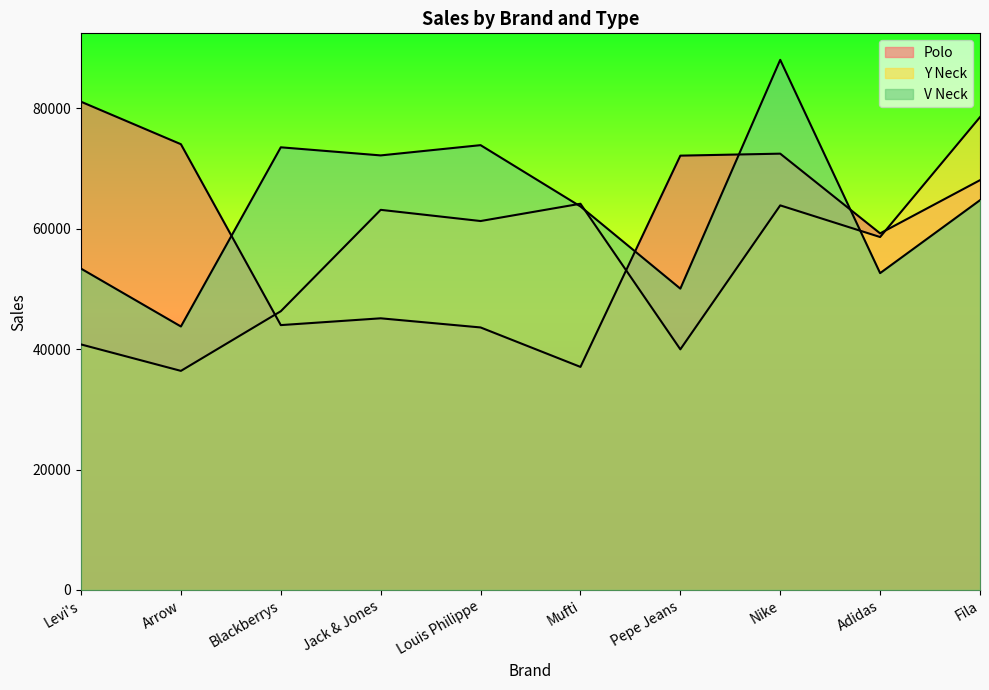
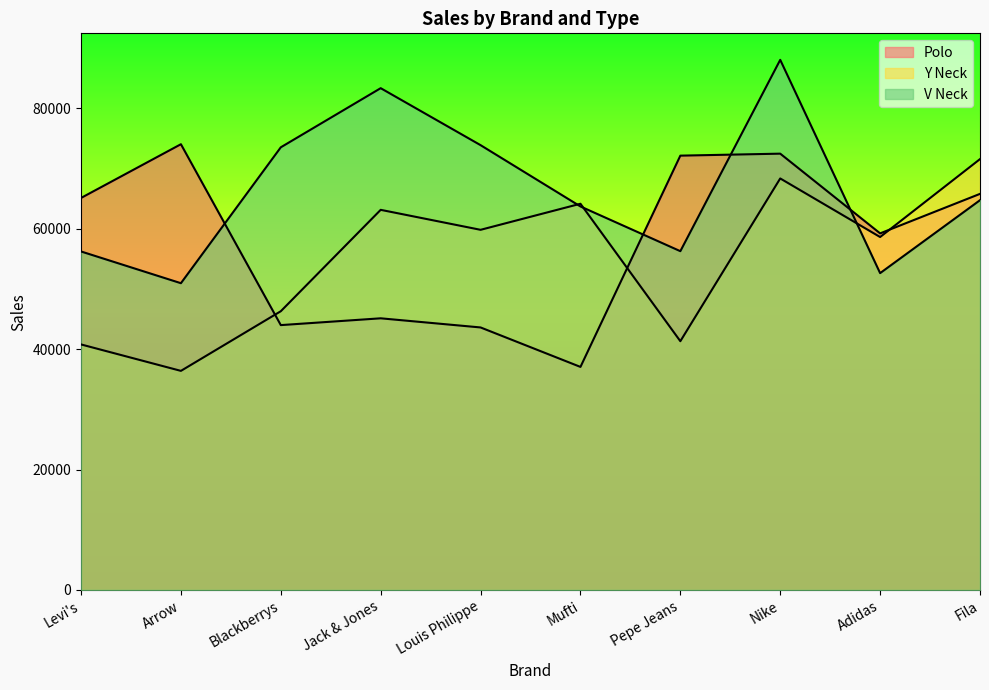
Polo, Levi's: 81000 -> 65000
V Neck, Levi's: 53000 -> 56000
V Neck, Arrow: 44000 -> 51000
V Neck, Jack & Jones: 72000 -> 83000
Y Neck, Louis Philippe: 61000 -> 60000
Y Neck, Pepe Jeans: 40000 -> 41000
V Neck, Pepe Jeans: 50000 -> 56000
Y Neck, Nike: 64000 -> 68000
Polo, Fila: 68000 -> 66000
Y Neck, Fila: 79000 -> 72000
